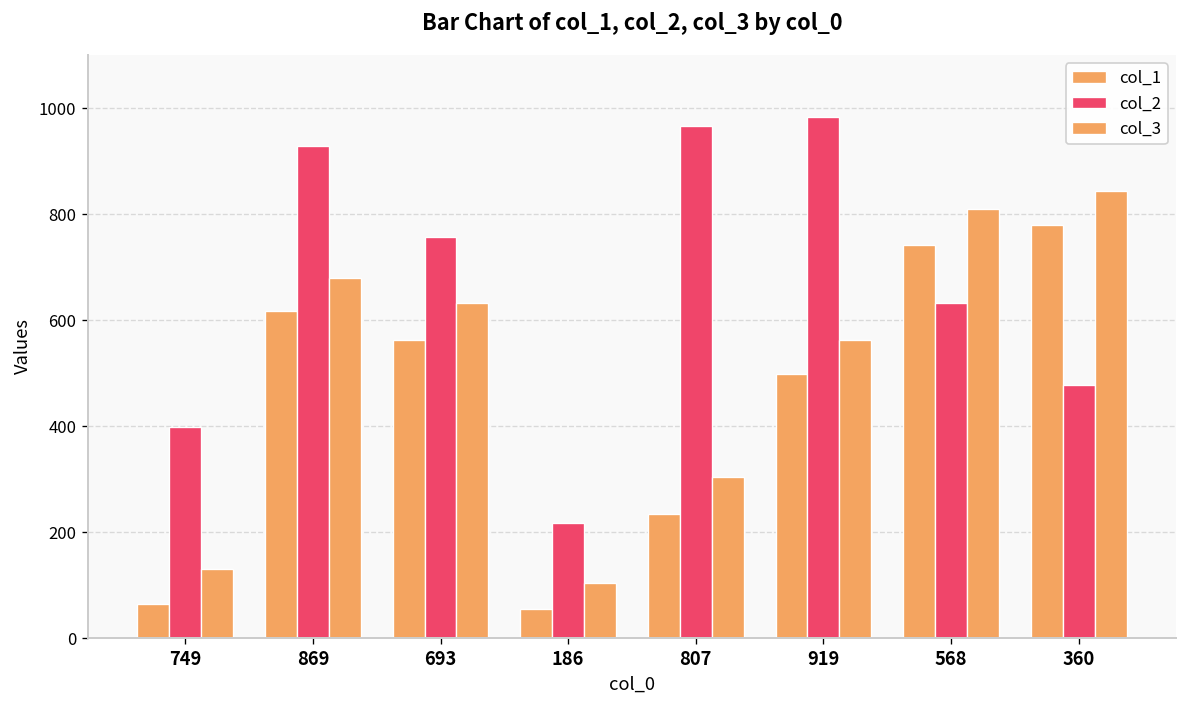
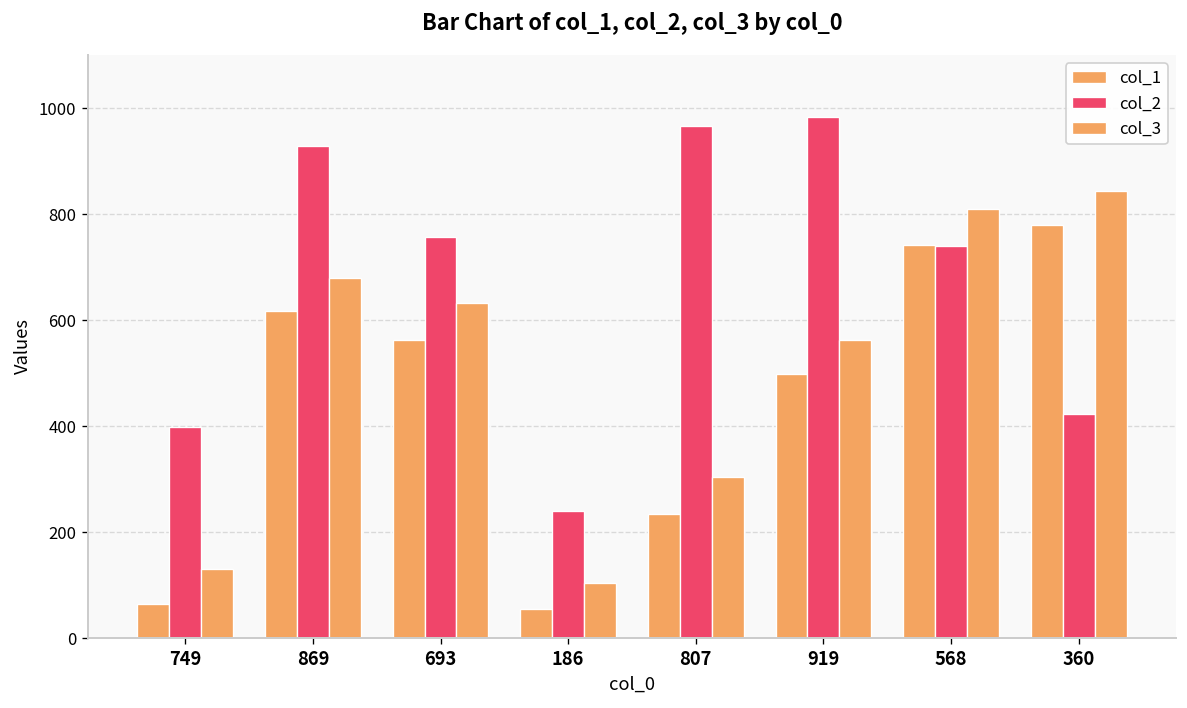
col_2, 186: 220 -> 240
col_2, 568: 630 -> 740
col_2, 360: 480 -> 420
